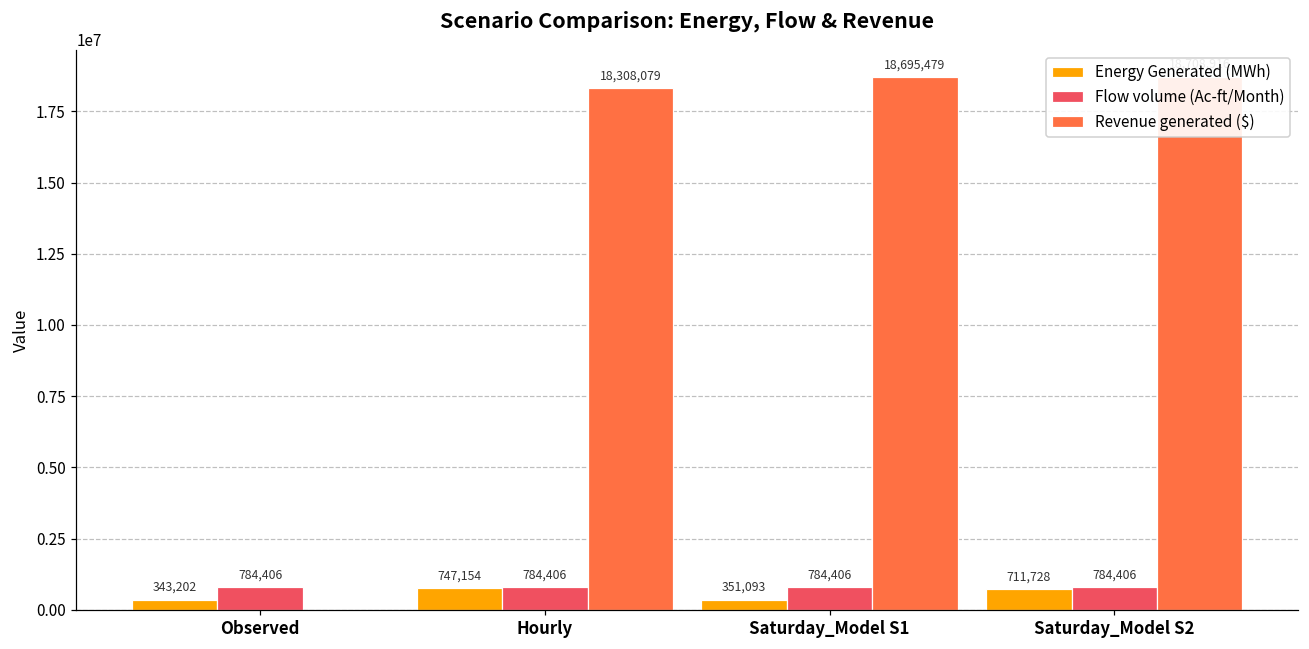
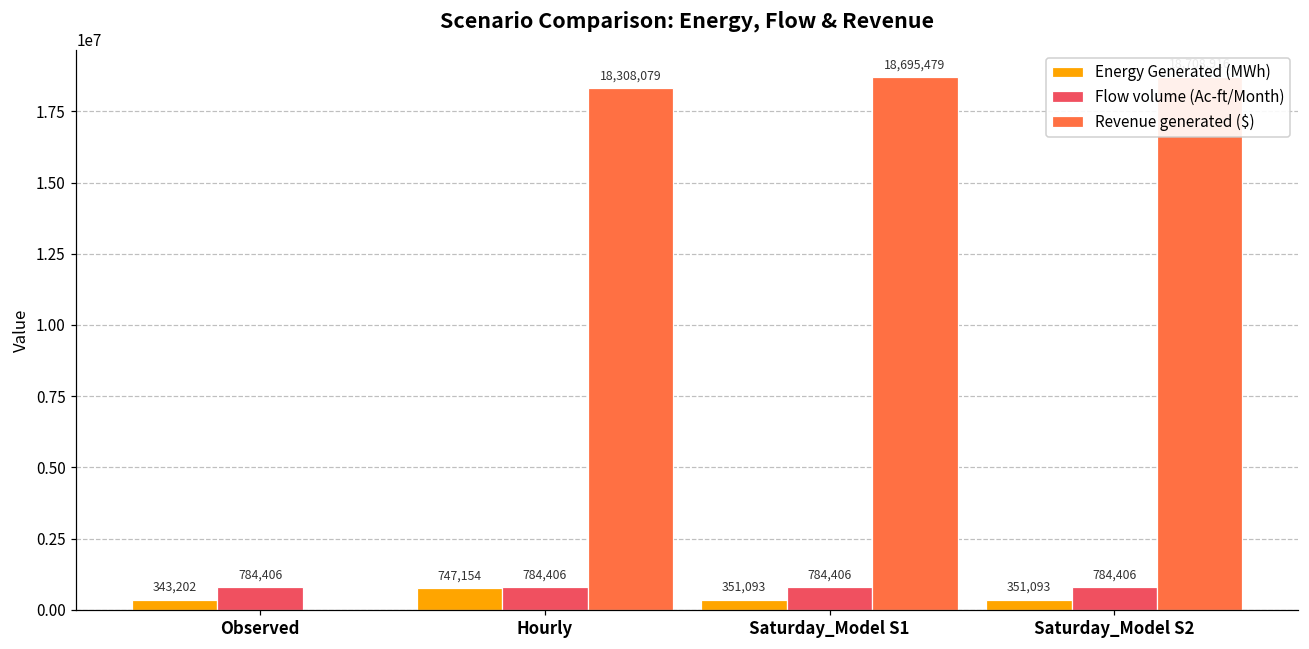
Energy Generated (MWh), Saturday_Model S2: 711,728 -> 351,093
